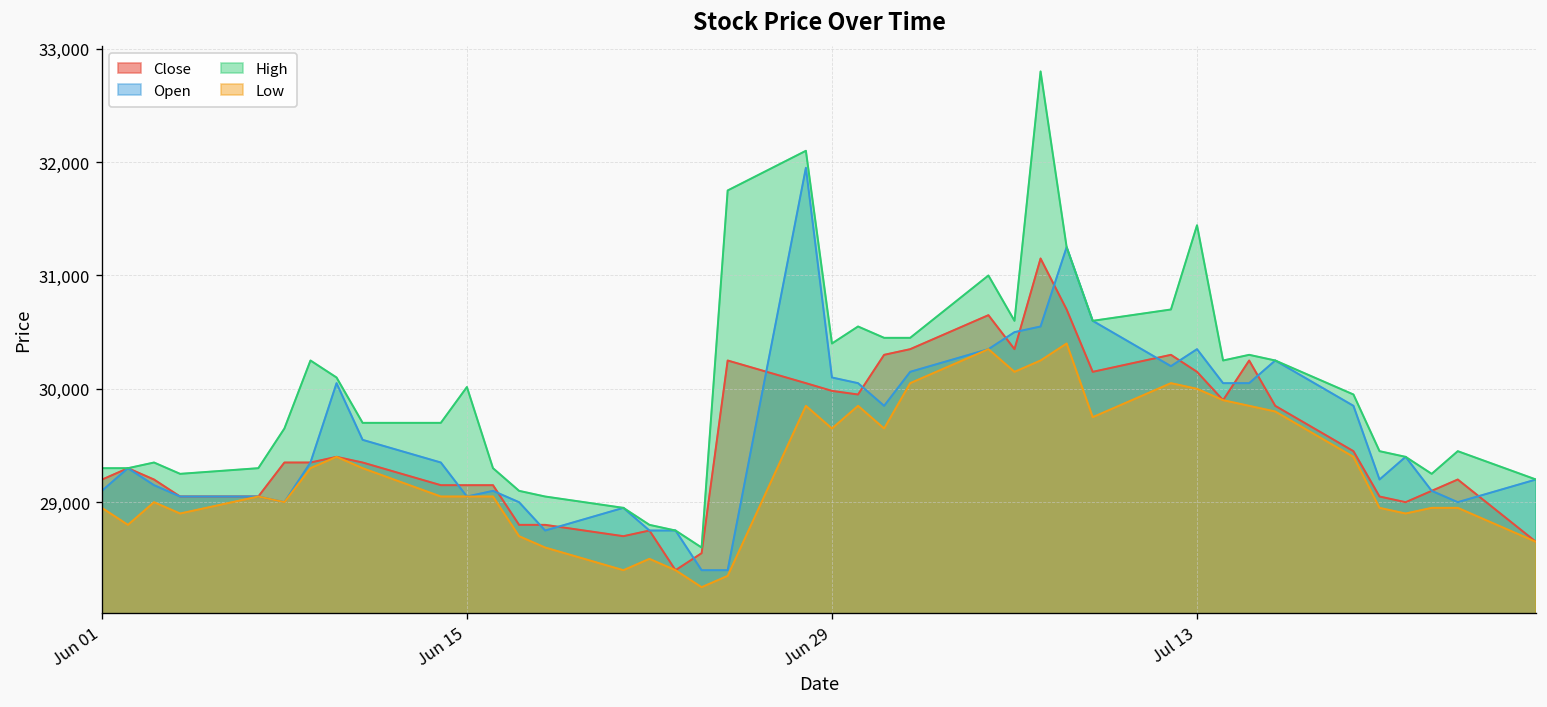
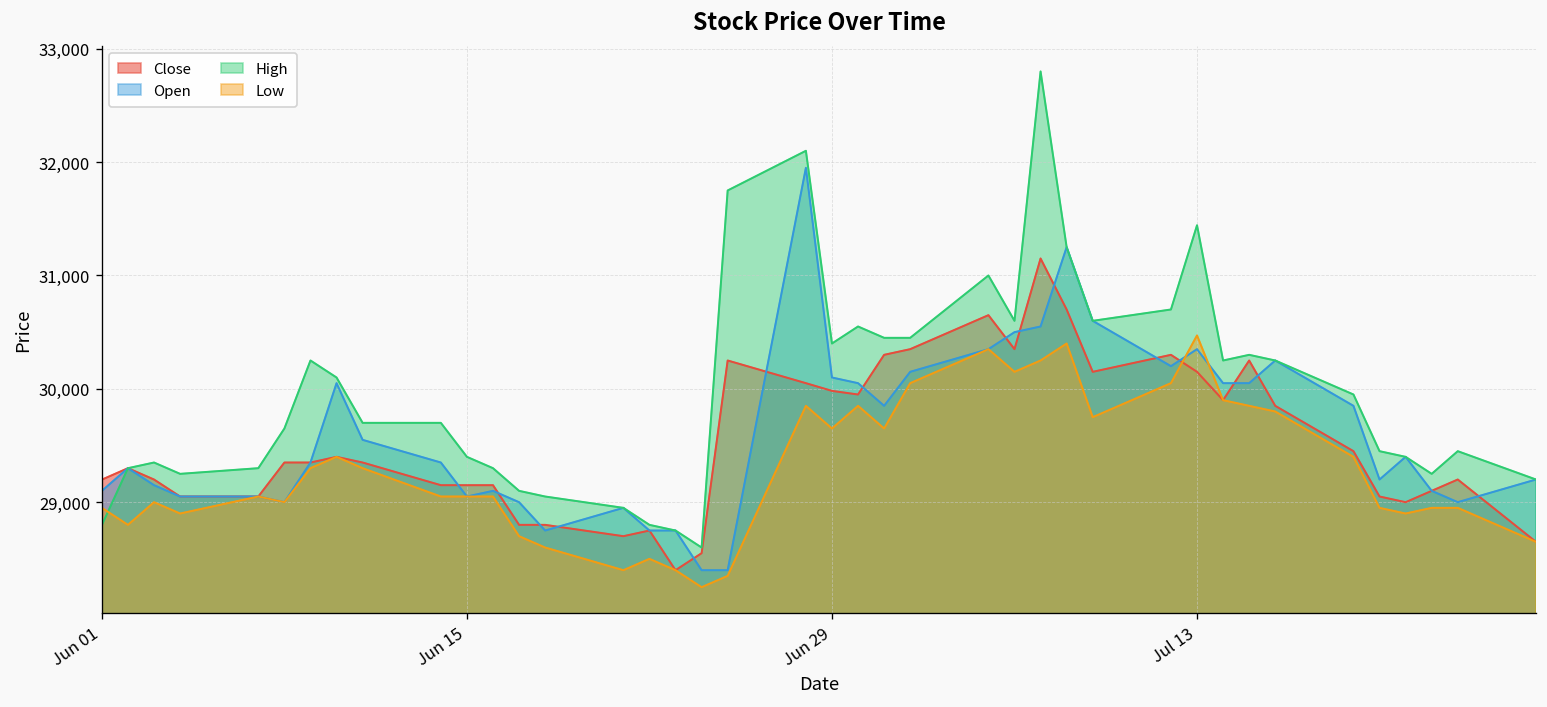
High, Jun 01: 29,300 -> 28,800
High, Jun 15: 30,000 -> 29,400
Low, Jul 13: 30,000 -> 30,500
